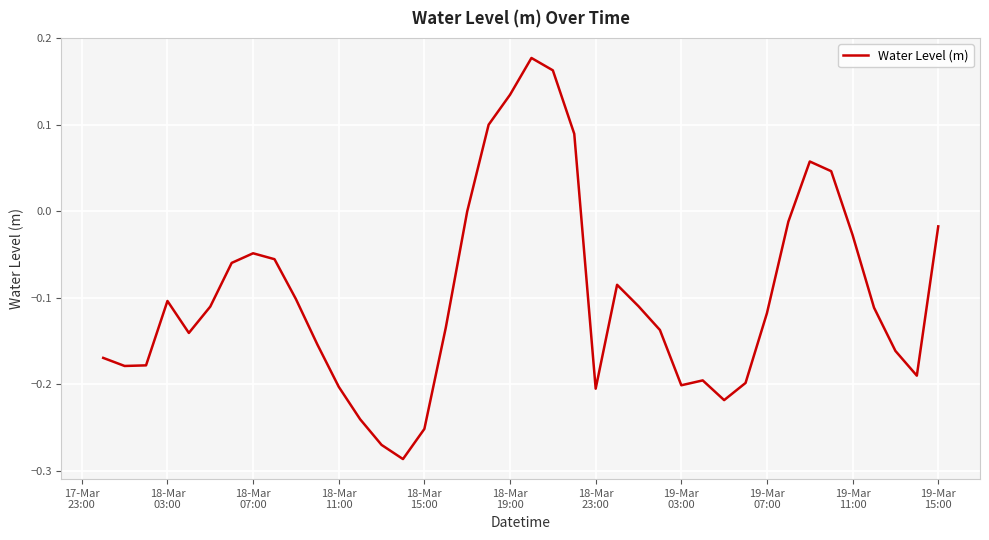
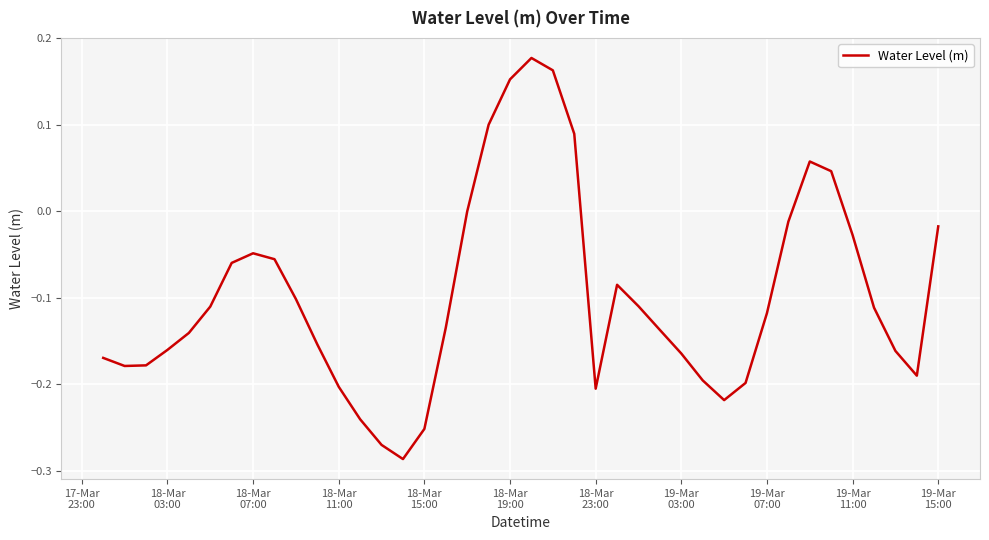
18-Mar 03:00: -0.10 -> -0.16
18-Mar 19:00: 0.13 -> 0.15
19-Mar 03:00: -0.20 -> -0.16
